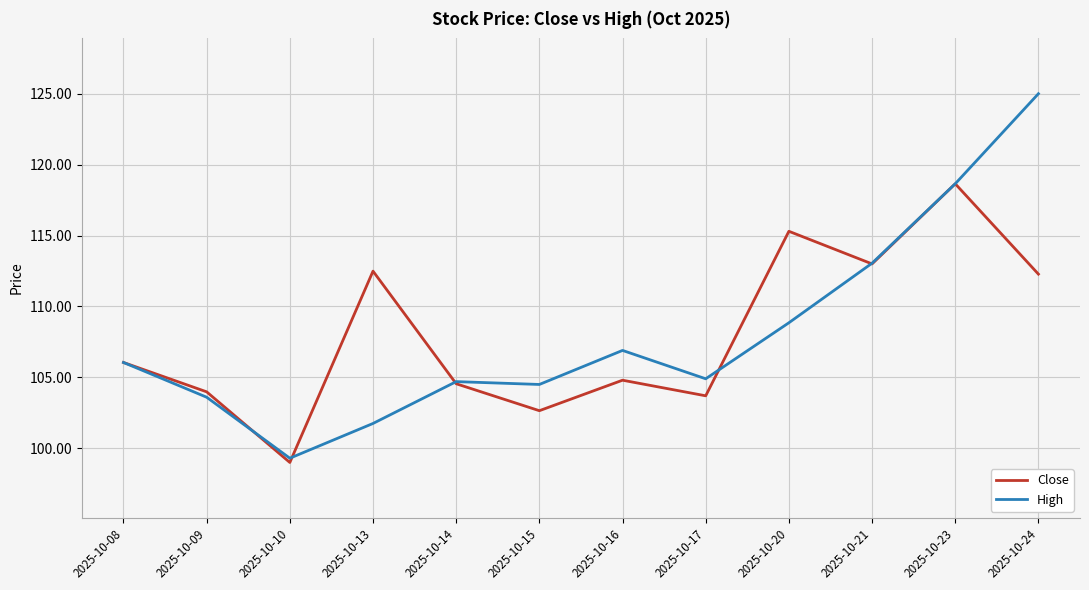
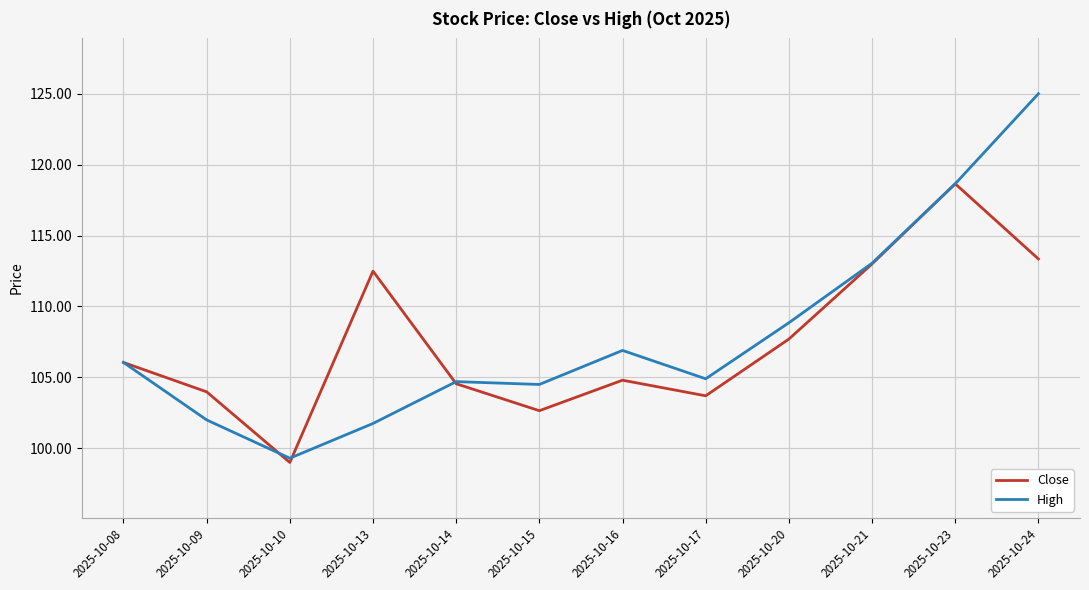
High, 2025-10-09: 103.6 -> 102.0
Close, 2025-10-20: 115.3 -> 107.7
Close, 2025-10-24: 112.3 -> 113.4
